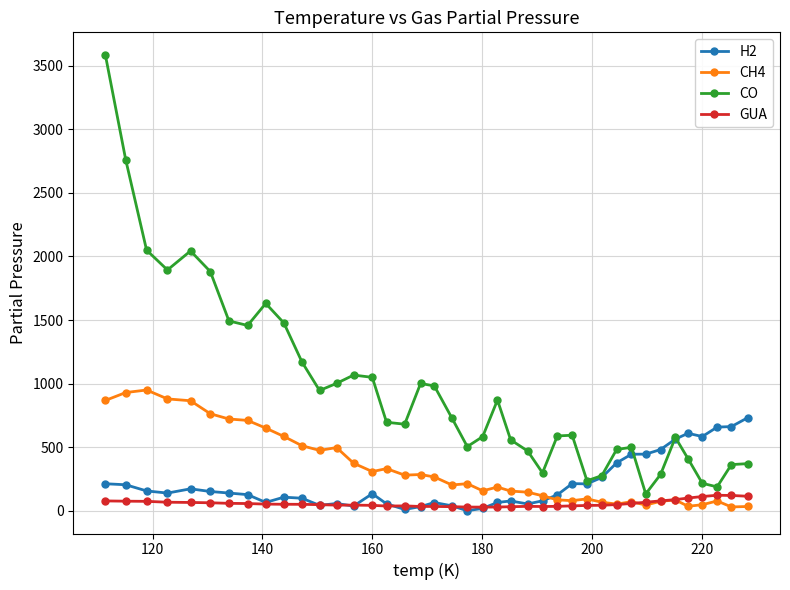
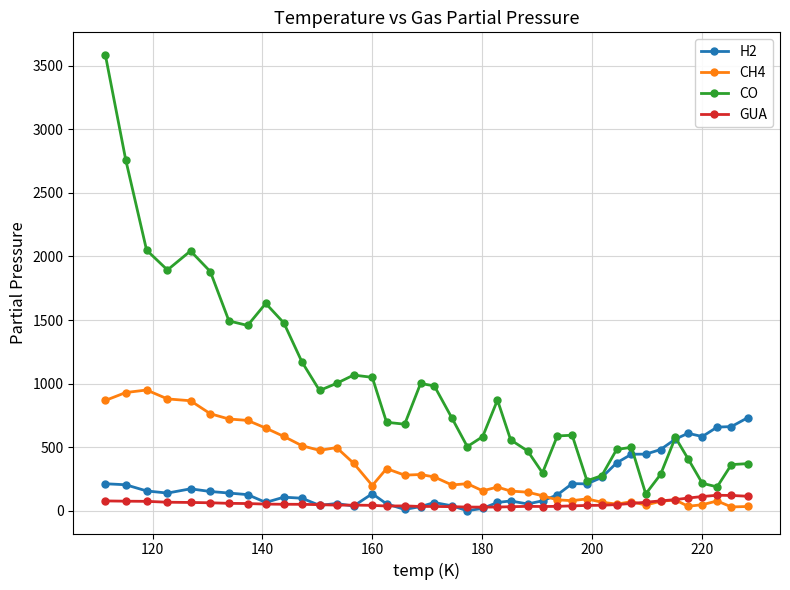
CH4, 160: 310 -> 200
